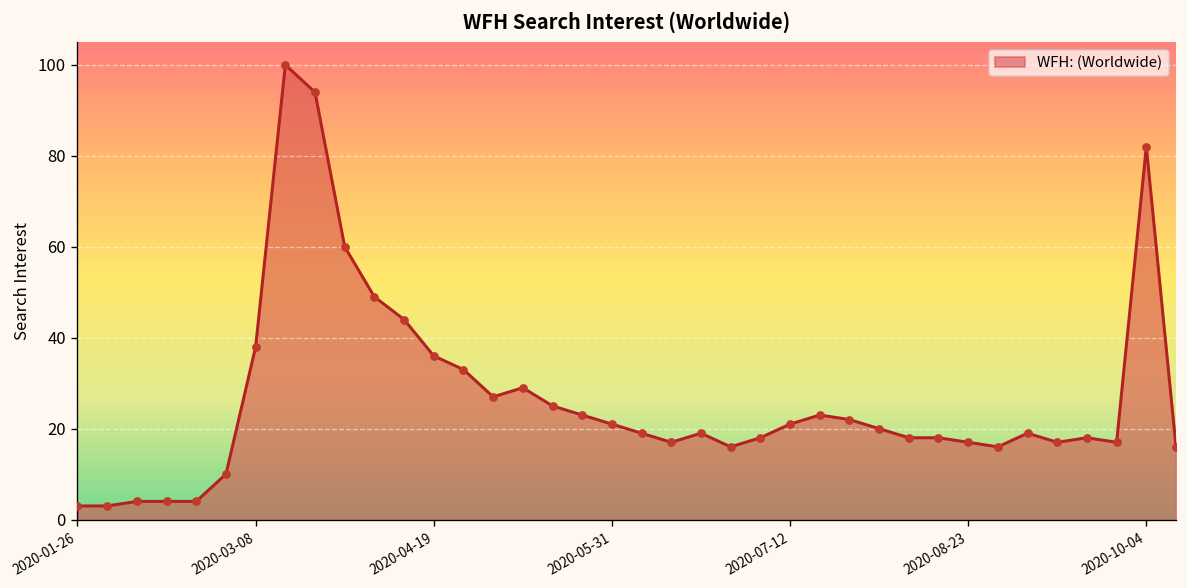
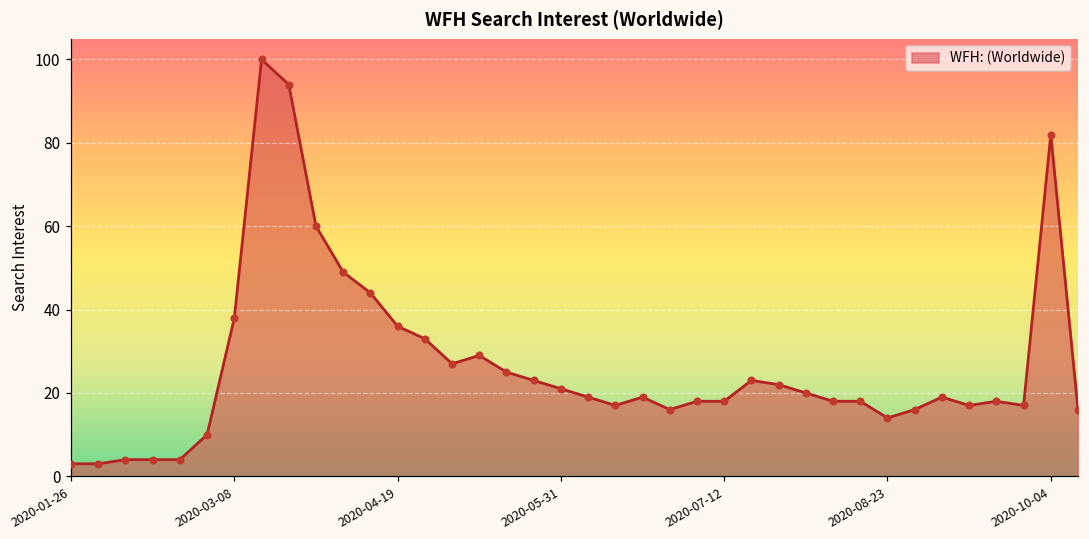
2020-07-12: 21 -> 18
2020-08-23: 17 -> 14
